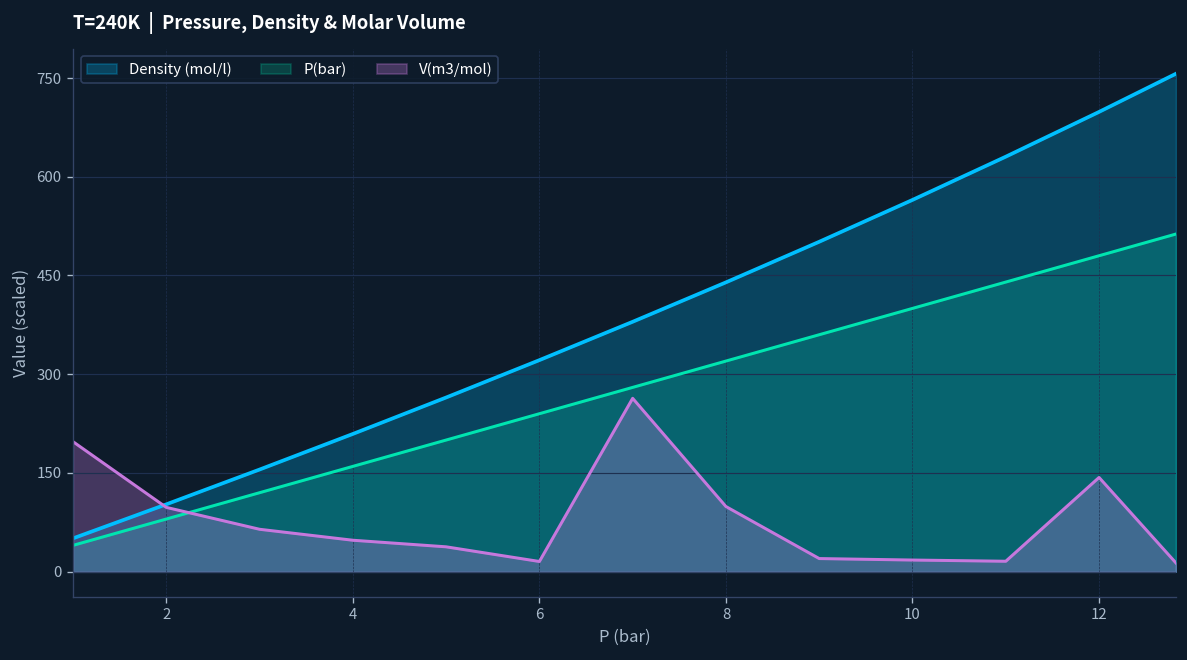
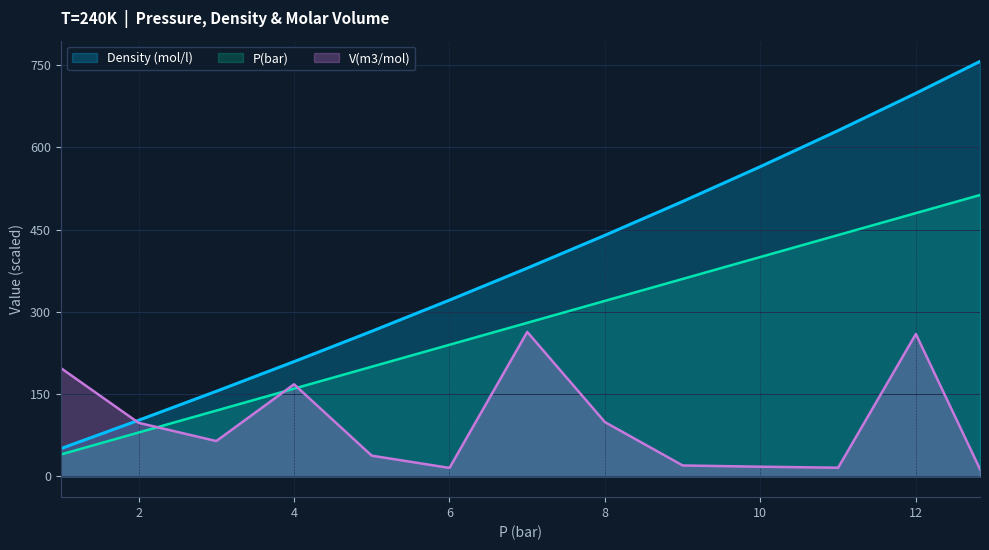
V(m3/mol), 4: 50 -> 170
V(m3/mol), 12: 140 -> 260
